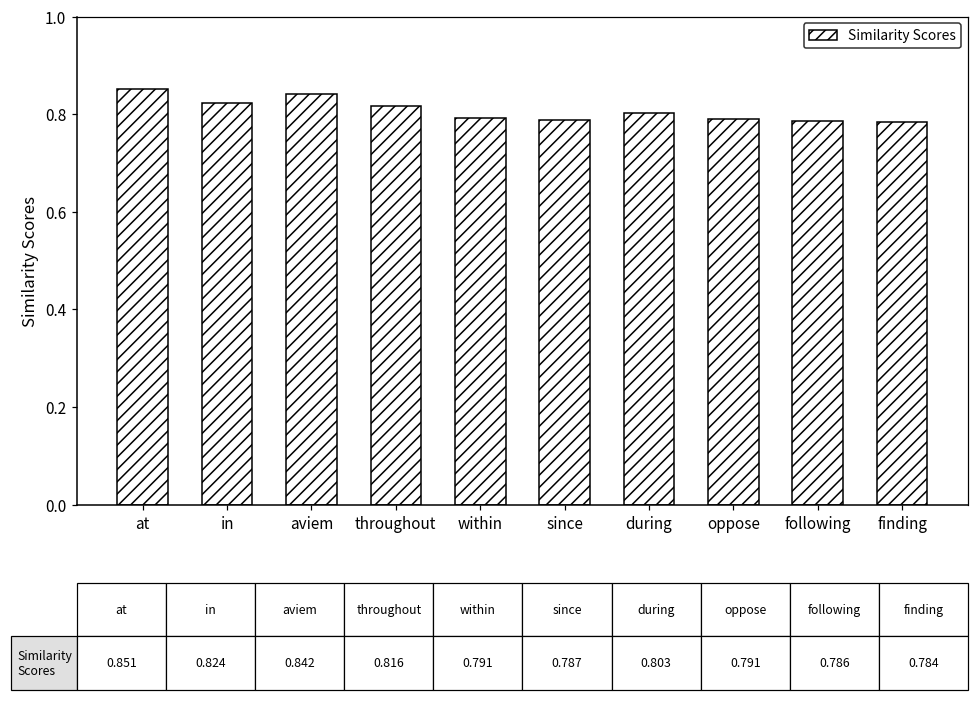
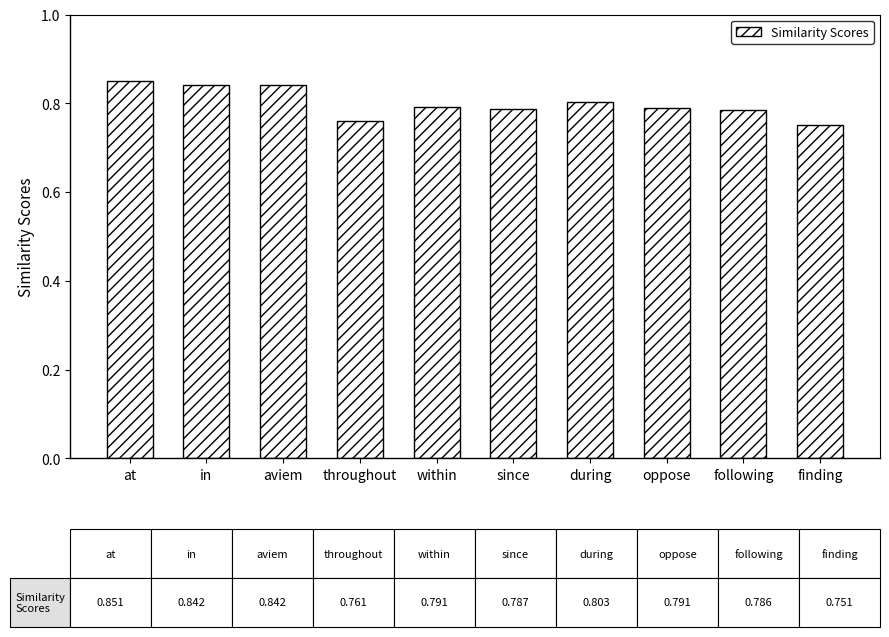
in: 0.824 -> 0.842
throughout: 0.816 -> 0.761
finding: 0.784 -> 0.751
